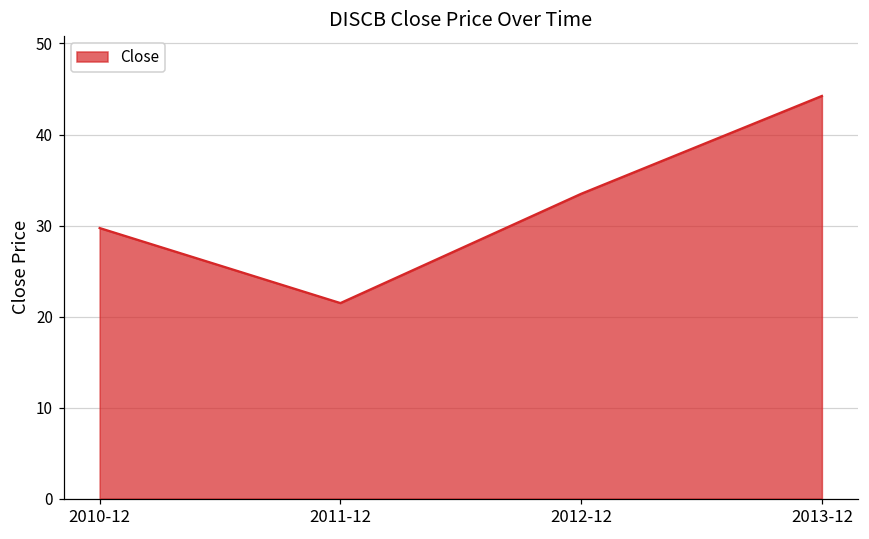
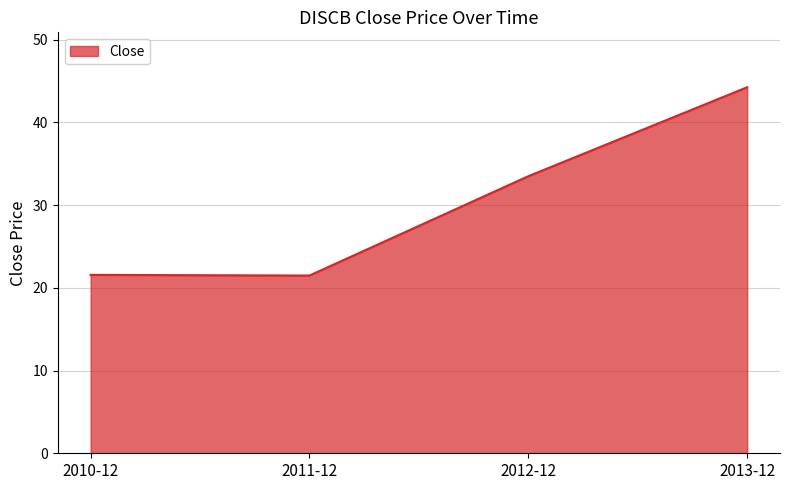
2010-12: 30 -> 22
